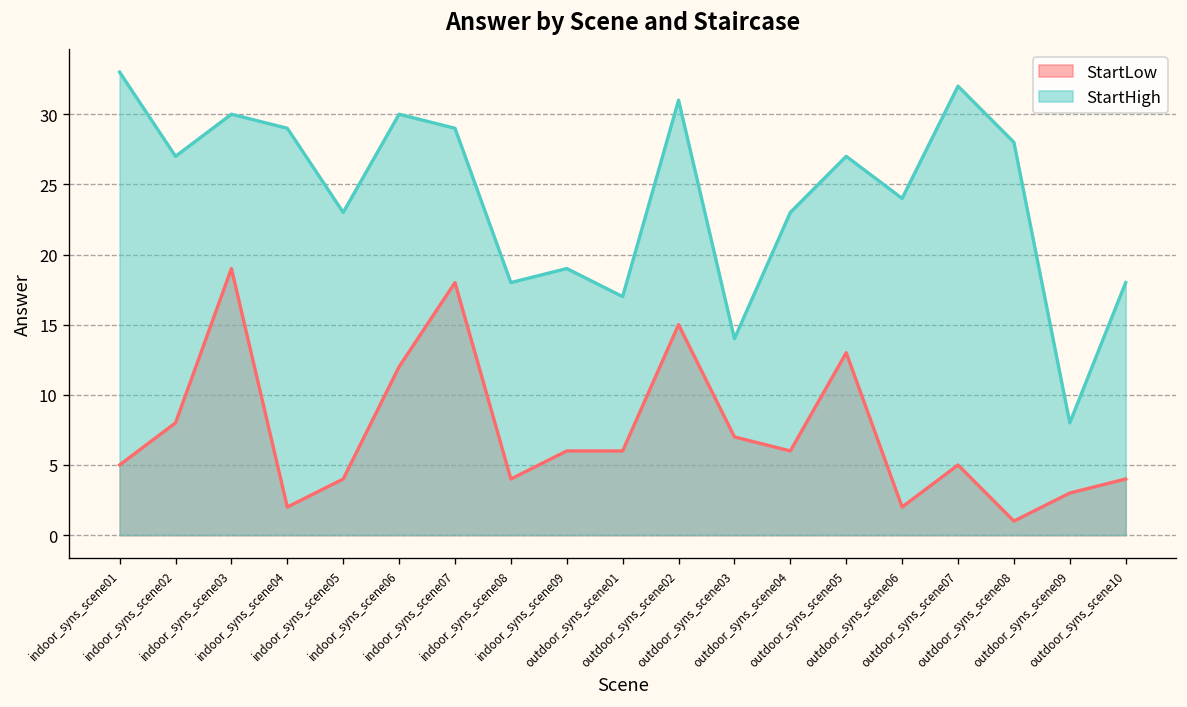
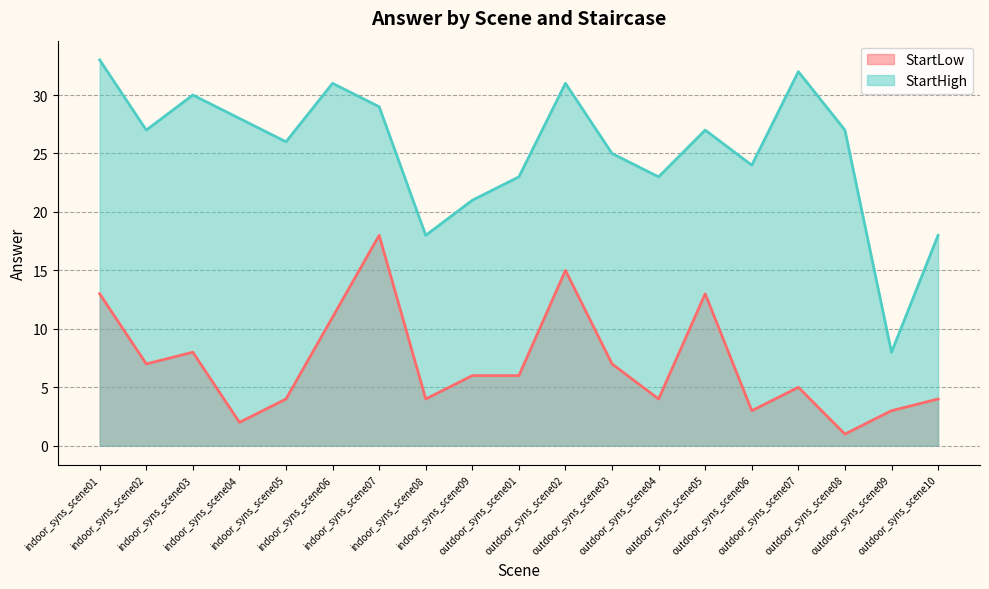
StartLow, indoor_syns_scene01: 5 -> 13
StartLow, indoor_syns_scene02: 8 -> 7
StartLow, indoor_syns_scene03: 19 -> 8
StartHigh, indoor_syns_scene04: 29 -> 28
StartHigh, indoor_syns_scene05: 23 -> 26
StartLow, indoor_syns_scene06: 12 -> 11
StartHigh, indoor_syns_scene06: 30 -> 31
StartHigh, indoor_syns_scene09: 19 -> 21
StartHigh, outdoor_syns_scene01: 17 -> 23
StartHigh, outdoor_syns_scene03: 14 -> 25
StartLow, outdoor_syns_scene04: 6 -> 4
StartLow, outdoor_syns_scene06: 2 -> 3
StartHigh, outdoor_syns_scene08: 28 -> 27
